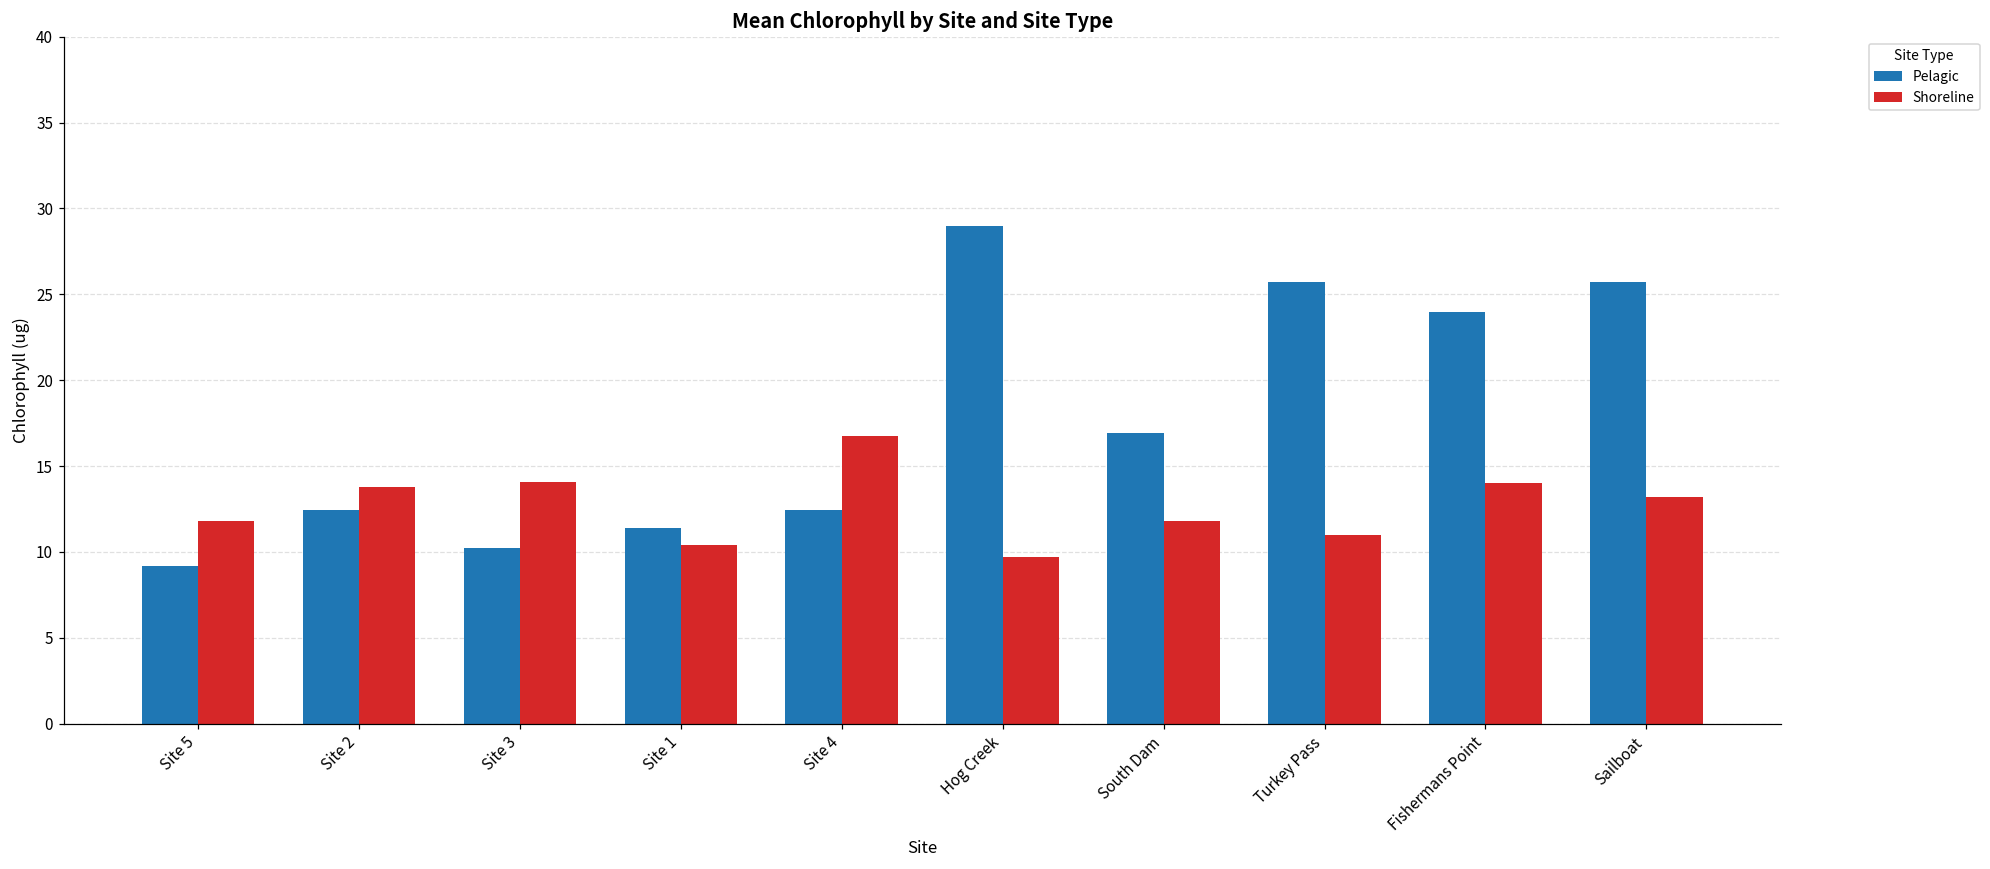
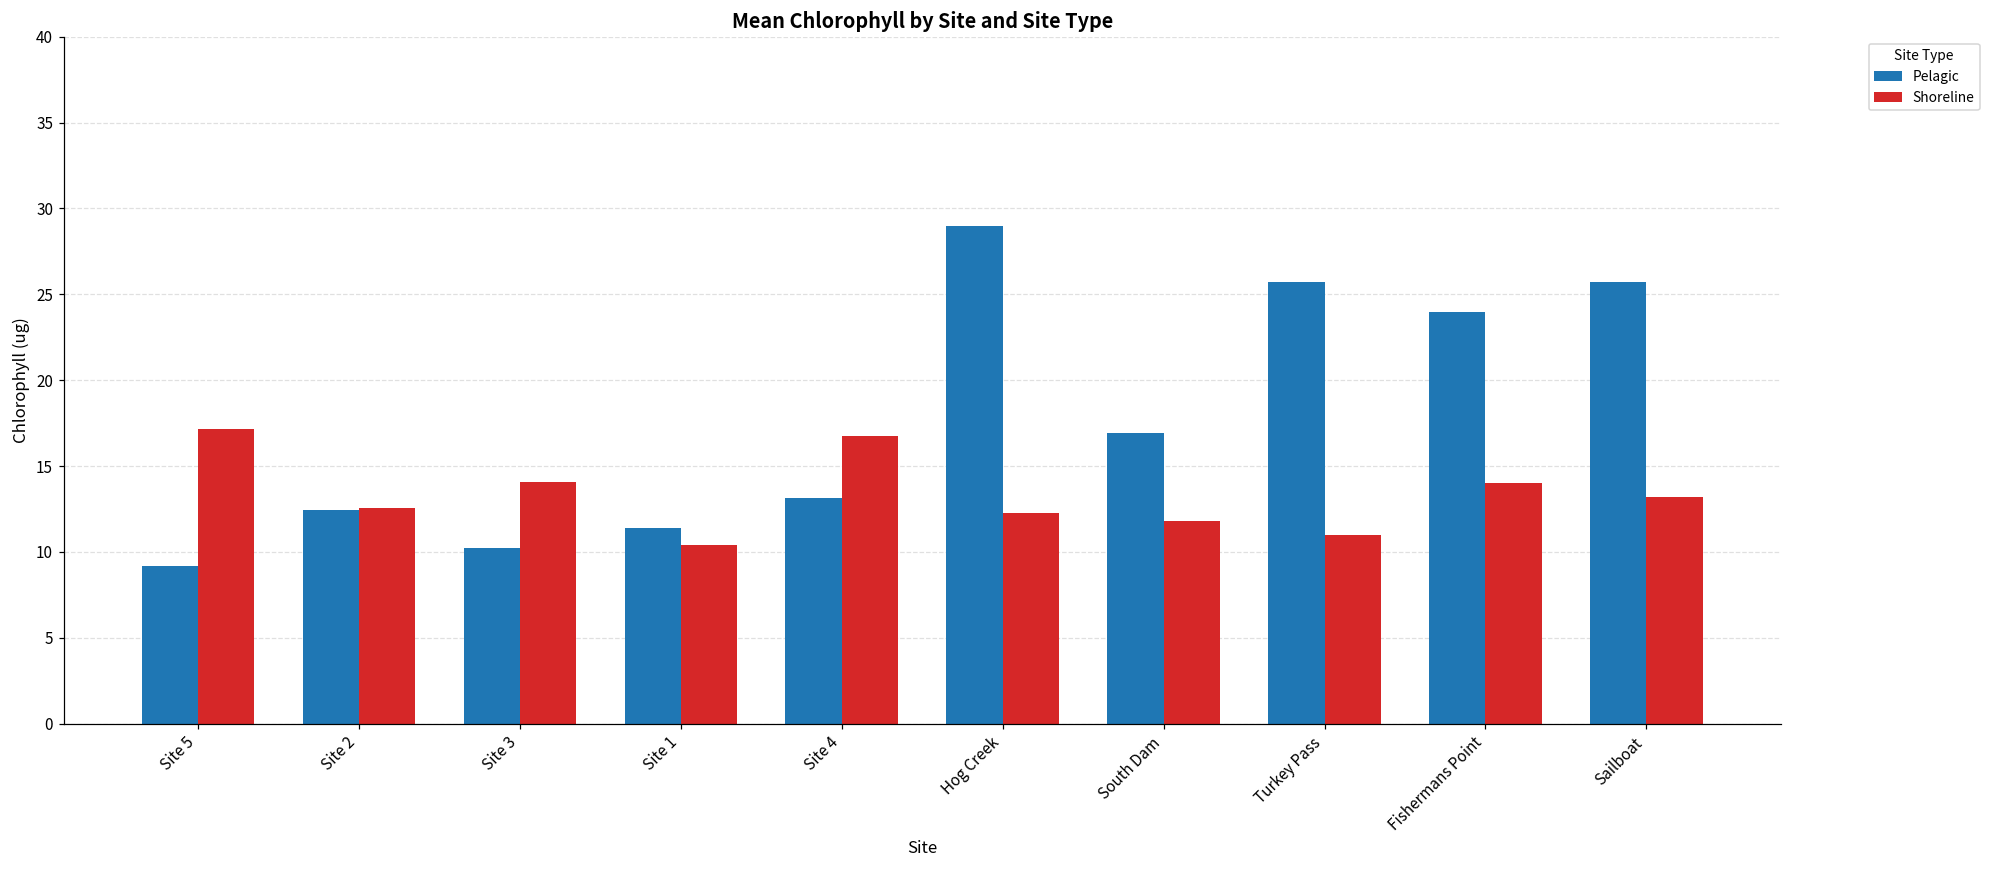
Shoreline, Site 5: 11.8 -> 17.2
Shoreline, Site 2: 13.8 -> 12.6
Pelagic, Site 4: 12.5 -> 13.2
Shoreline, Hog Creek: 9.7 -> 12.3
